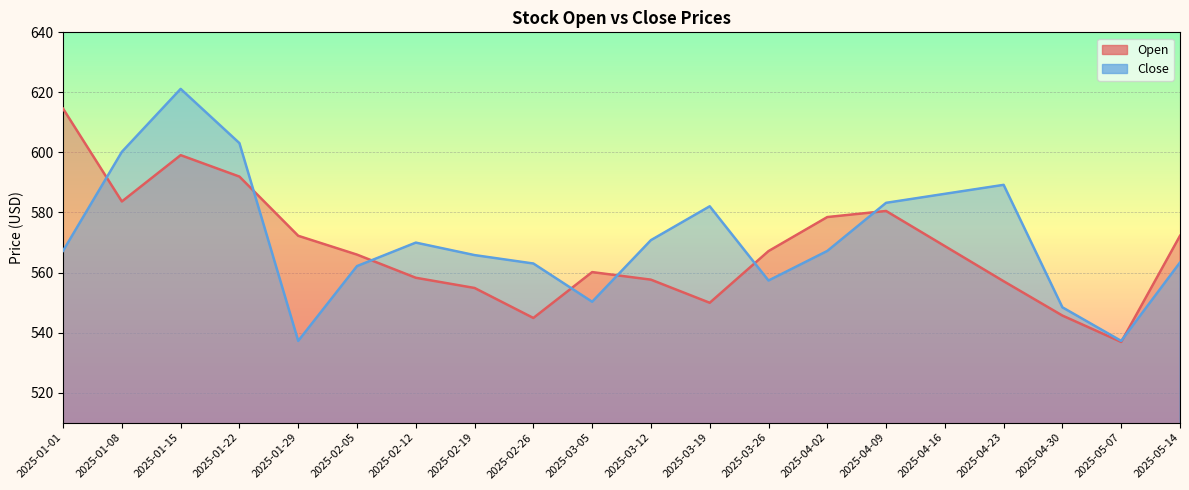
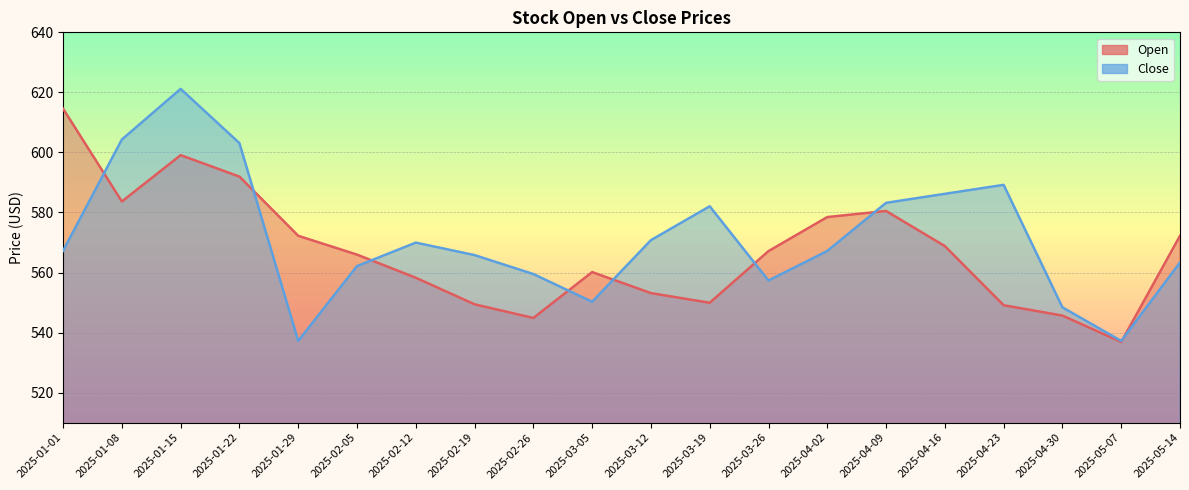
Close, 2025-01-08: 600 -> 604
Open, 2025-02-19: 555 -> 549
Close, 2025-02-26: 563 -> 559
Open, 2025-03-12: 558 -> 553
Open, 2025-04-23: 557 -> 549
